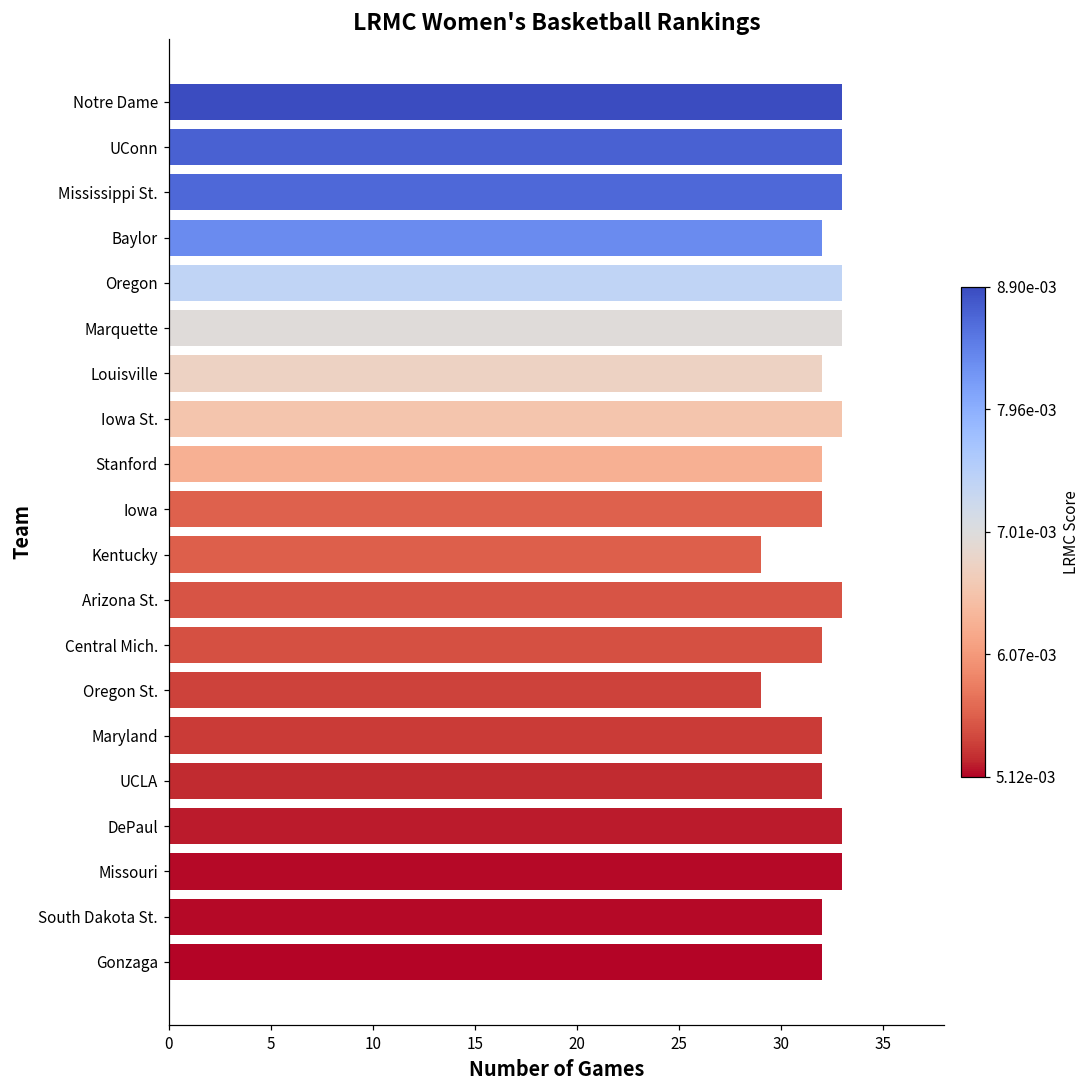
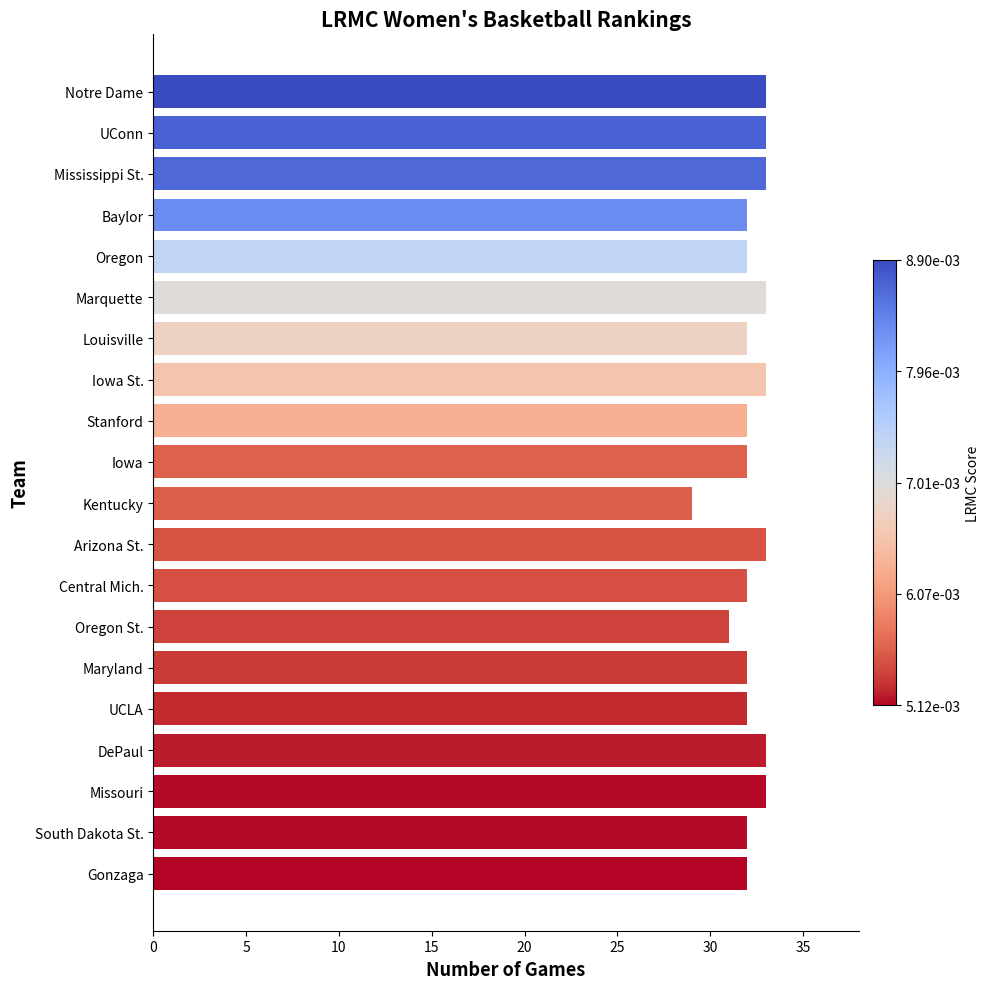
Oregon: 33 -> 32
Oregon St.: 29 -> 31
